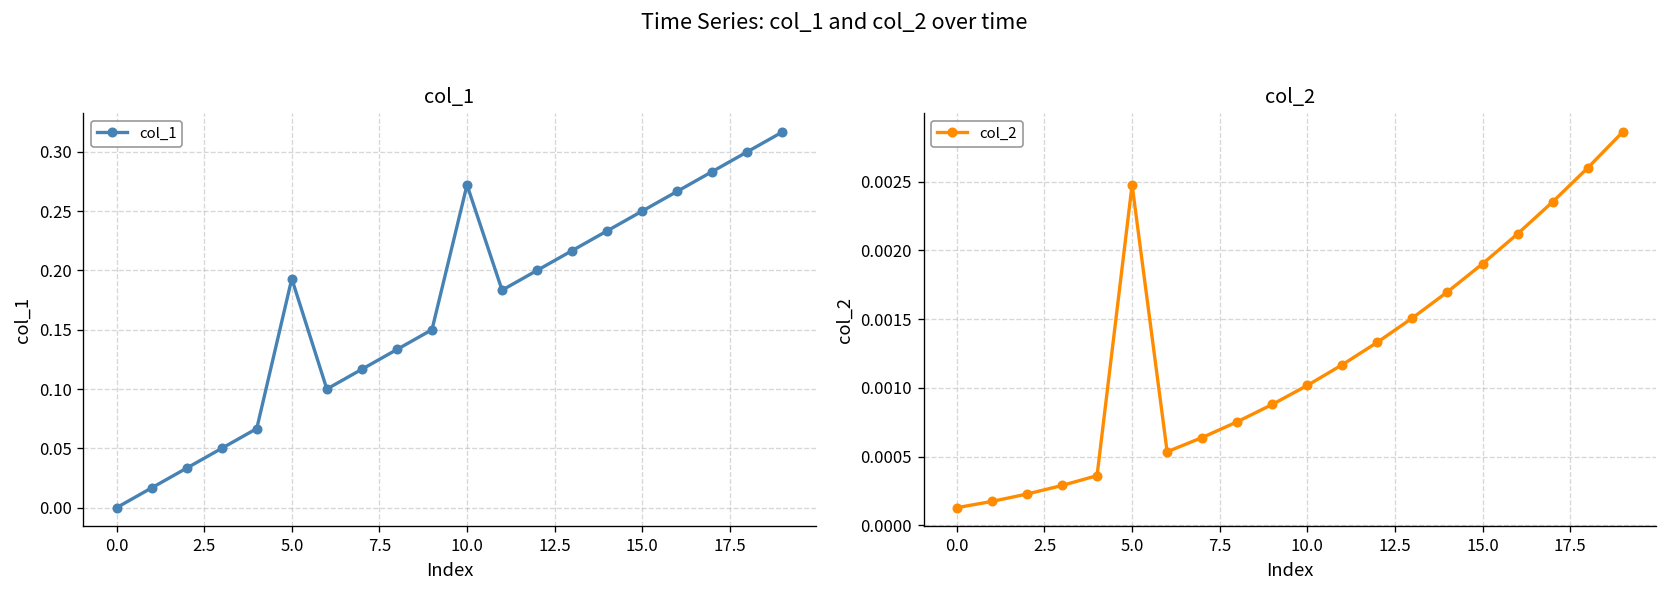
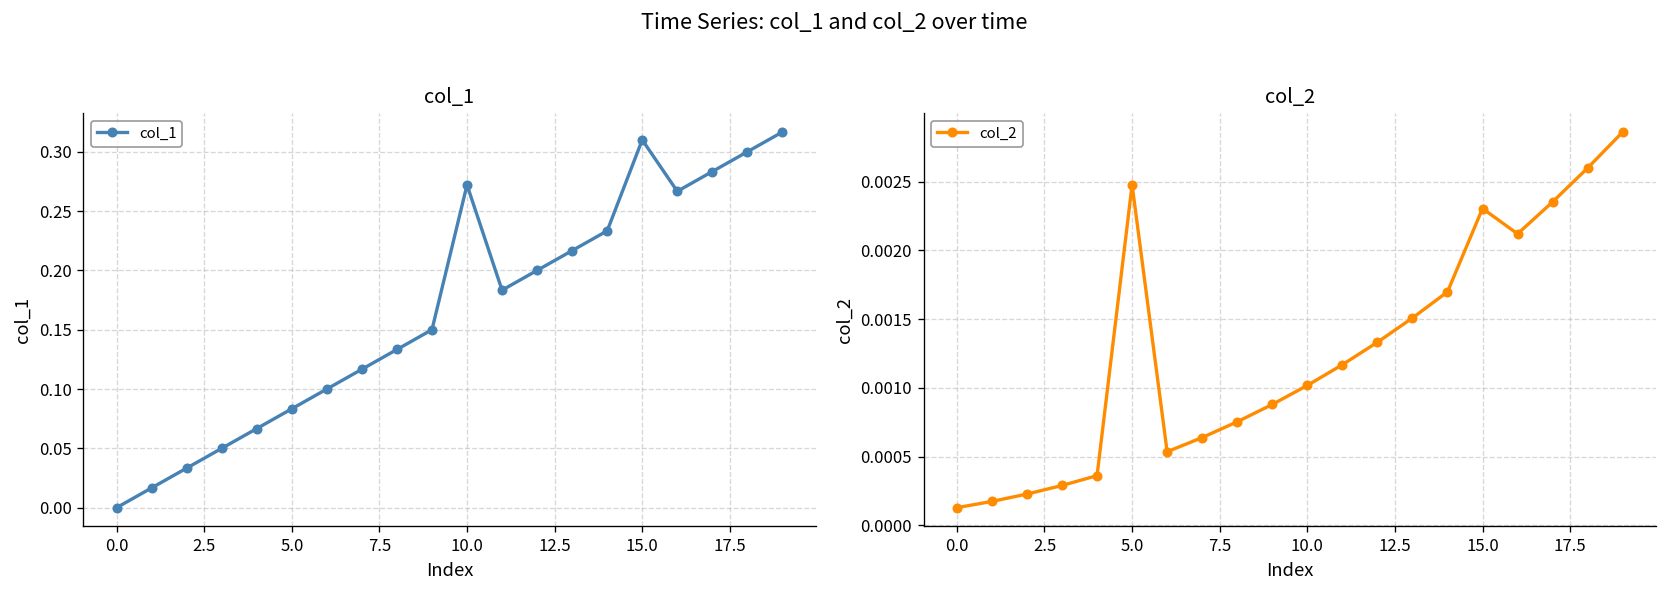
col_1, 5.0: 0.19 -> 0.08
col_1, 15.0: 0.25 -> 0.31
col_2, 15.0: 0.00190 -> 0.00231
